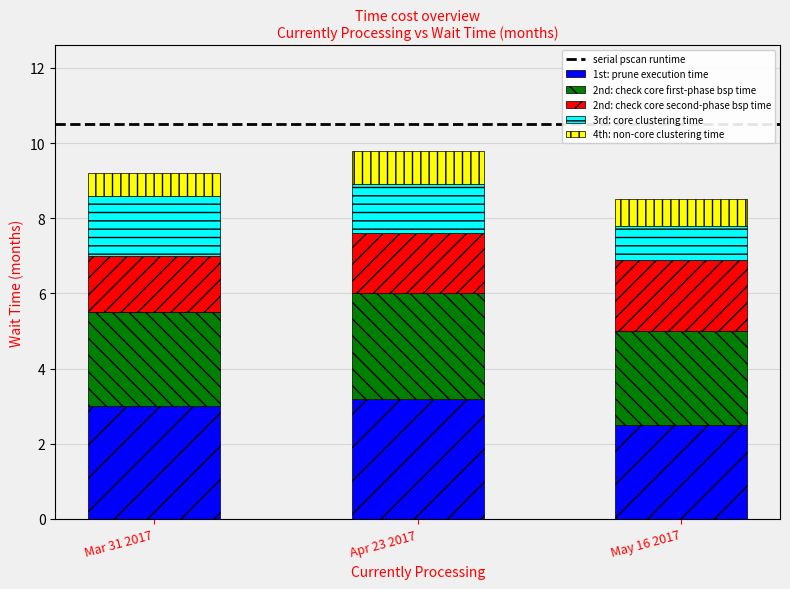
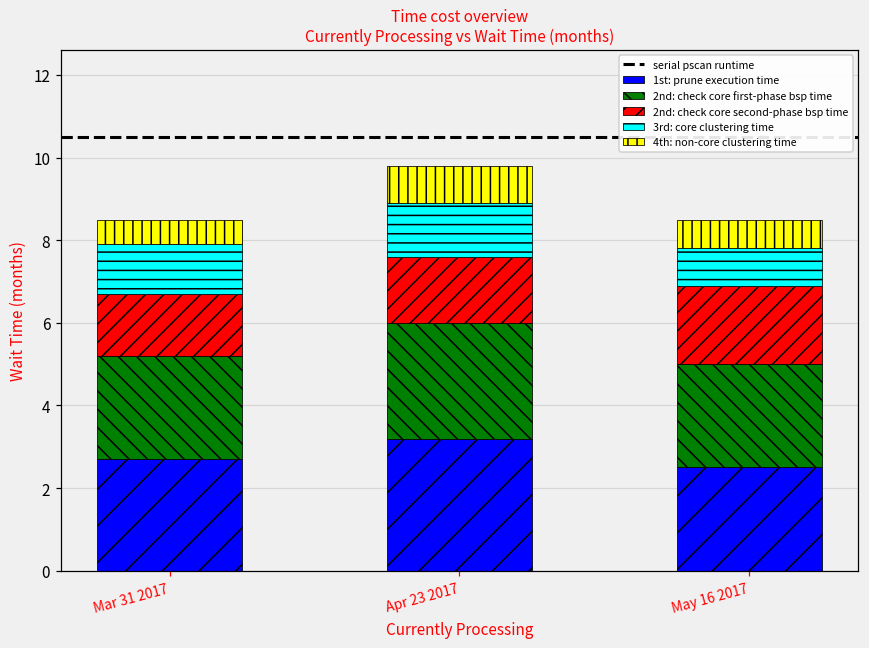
1st: prune execution time, Mar 31 2017: 3.0 -> 2.7
3rd: core clustering time, Mar 31 2017: 1.6 -> 1.2
